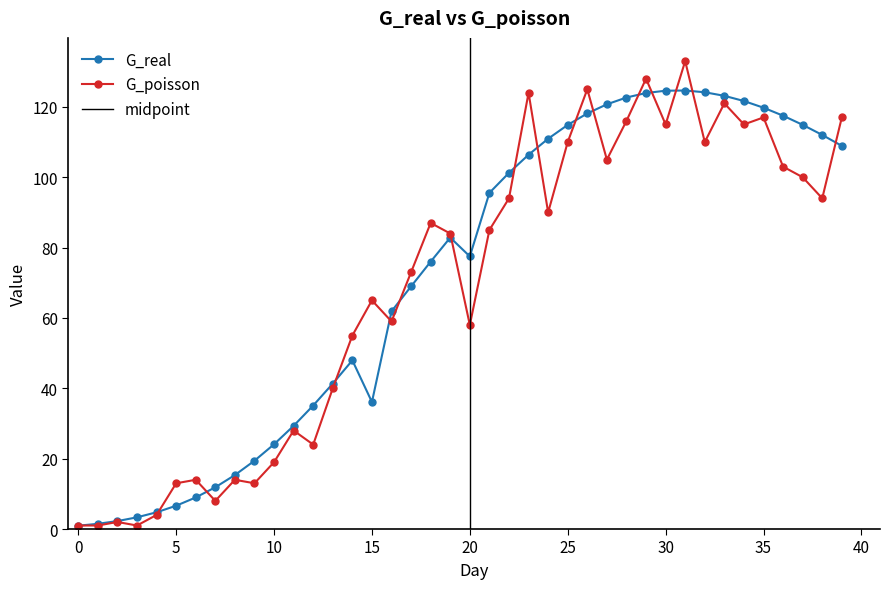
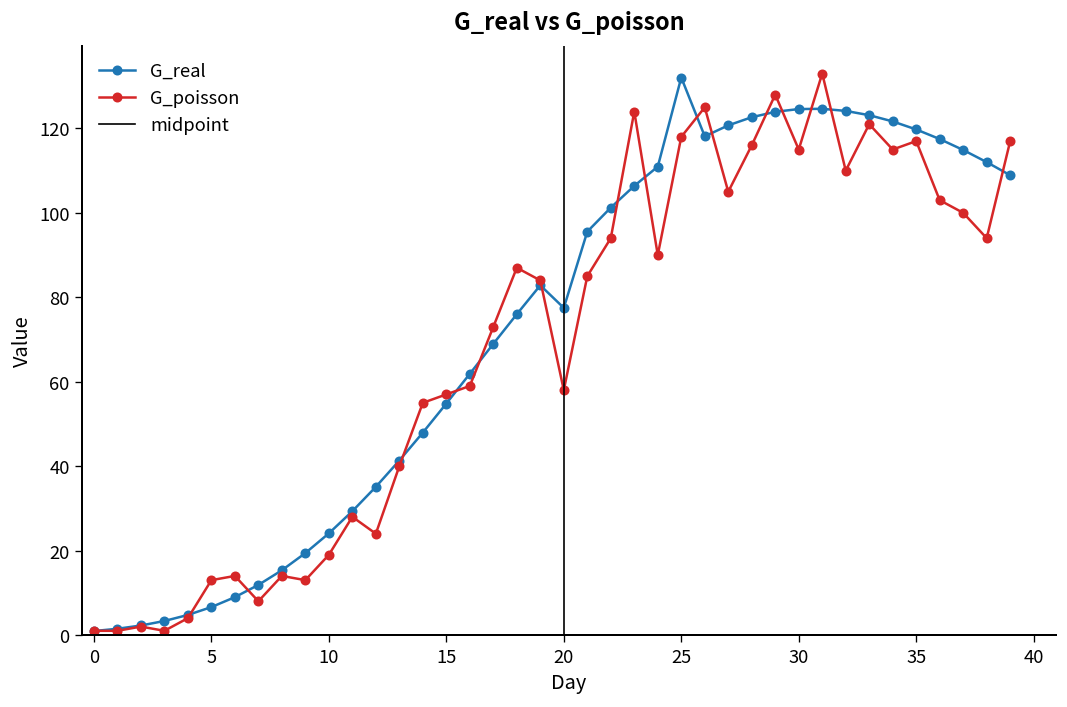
G_real, 15: 36 -> 55
G_poisson, 15: 65 -> 57
G_real, 25: 115 -> 132
G_poisson, 25: 110 -> 118
